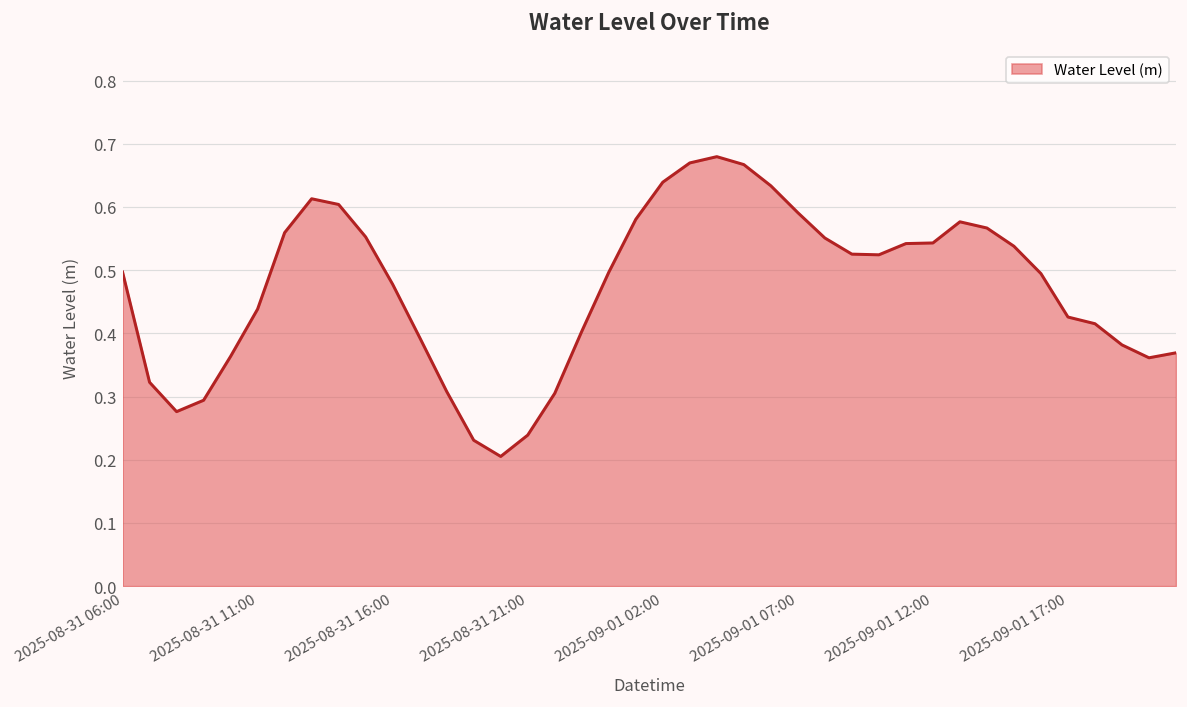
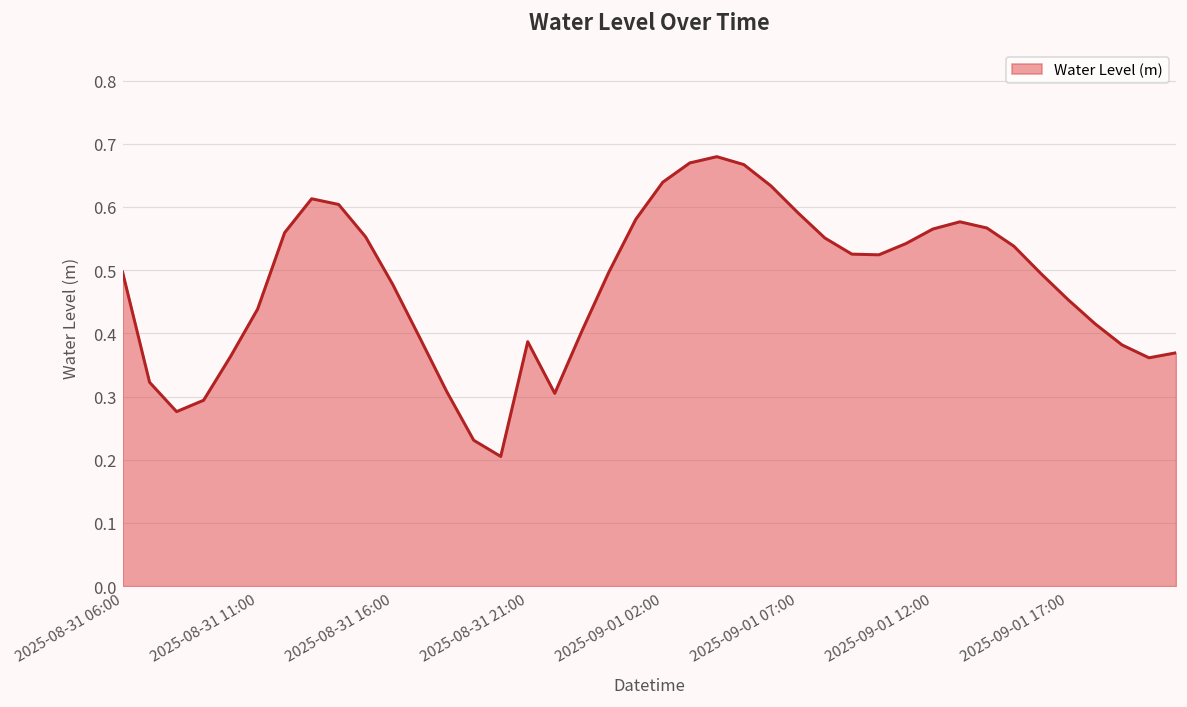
2025-08-31 21:00: 0.24 -> 0.39
2025-09-01 12:00: 0.54 -> 0.57
2025-09-01 17:00: 0.43 -> 0.45
